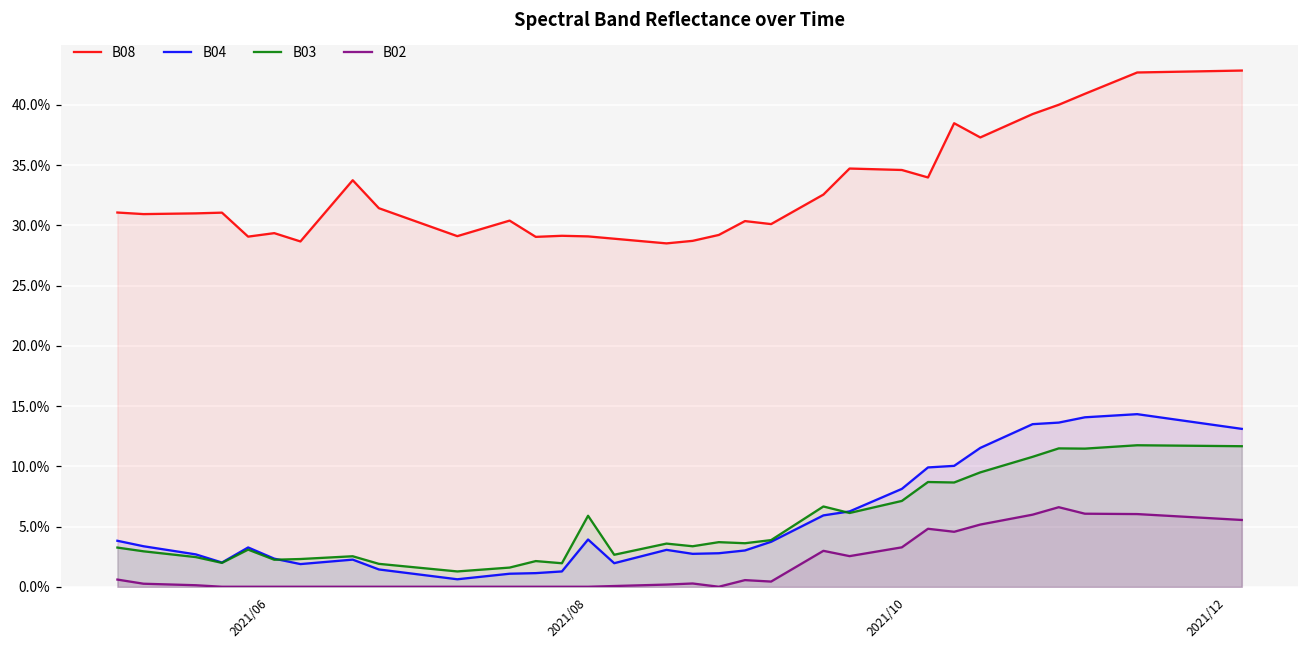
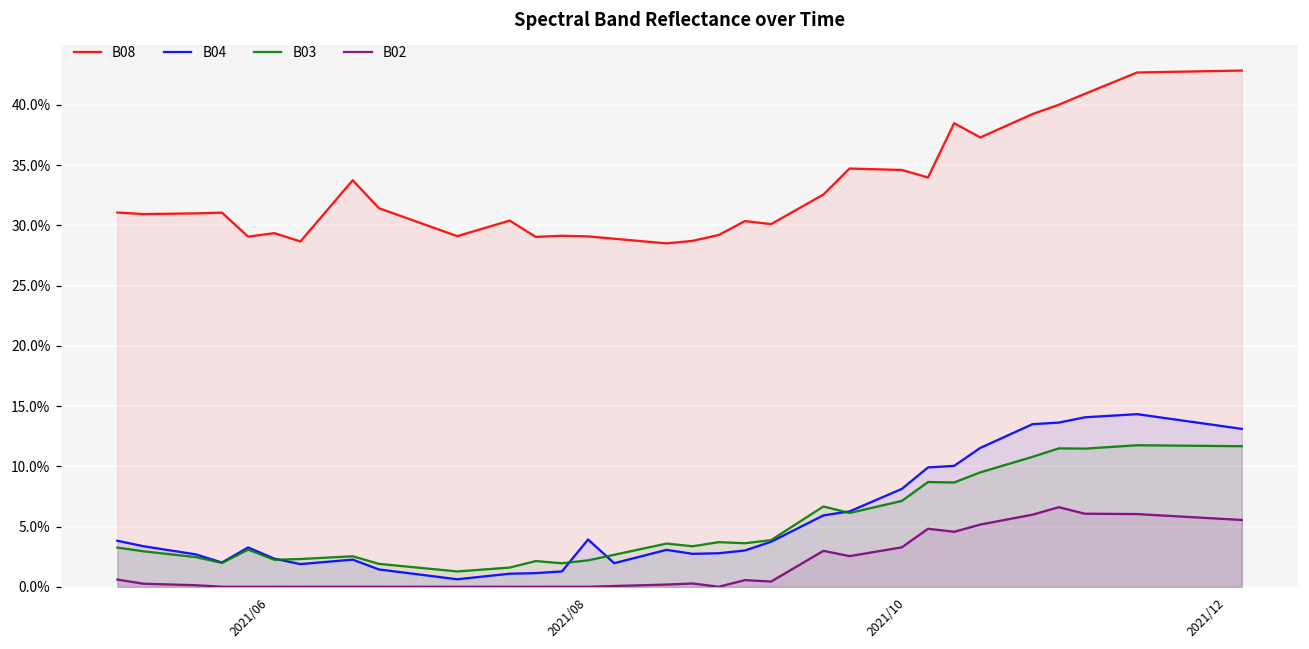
B03, 2021/08: 5.9% -> 2.2%
